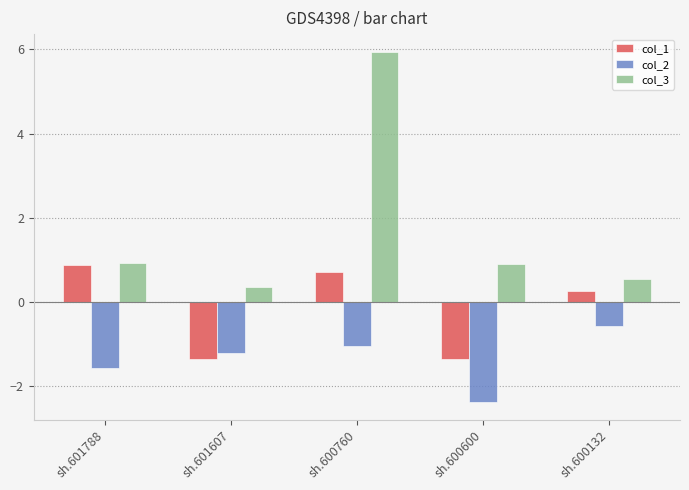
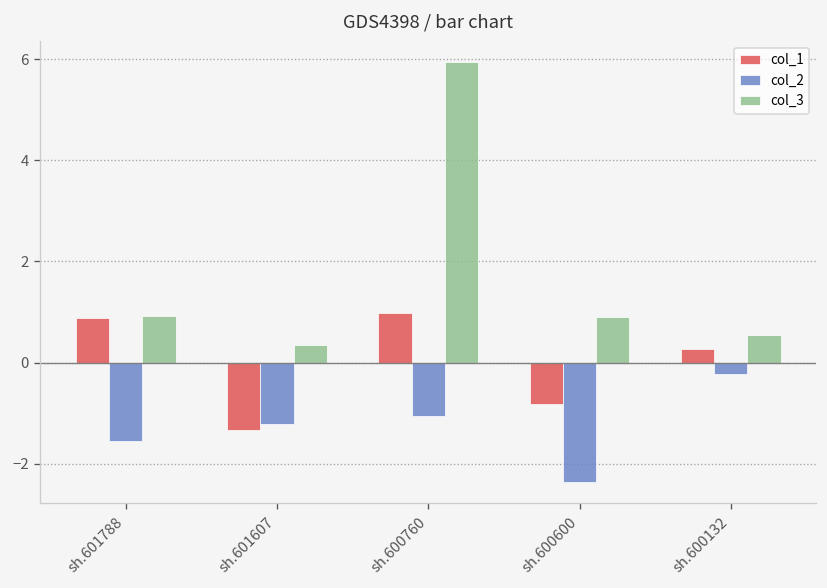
col_1, sh.600760: 0.7 -> 1.0
col_1, sh.600600: -1.4 -> -0.8
col_2, sh.600132: -0.6 -> -0.2
